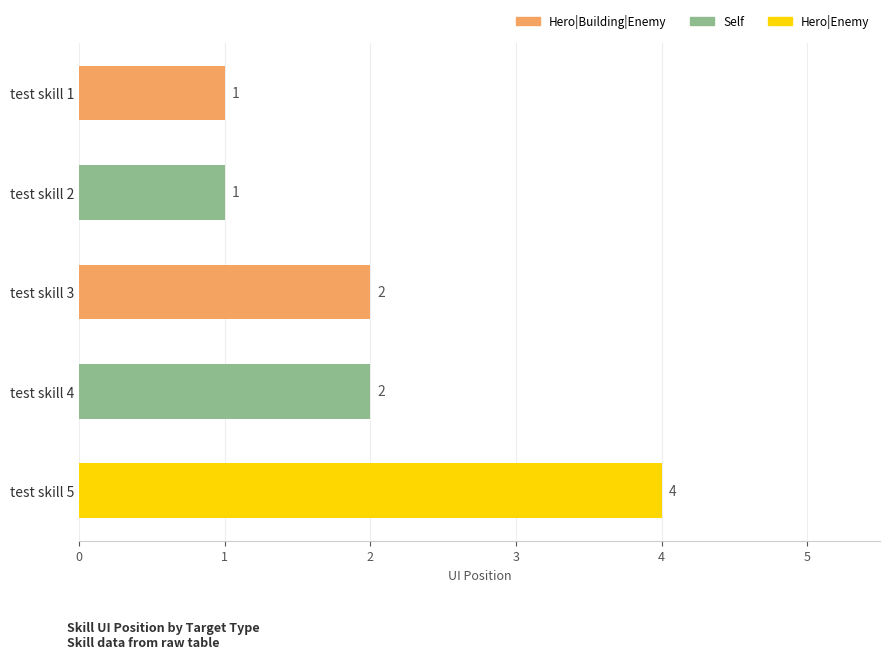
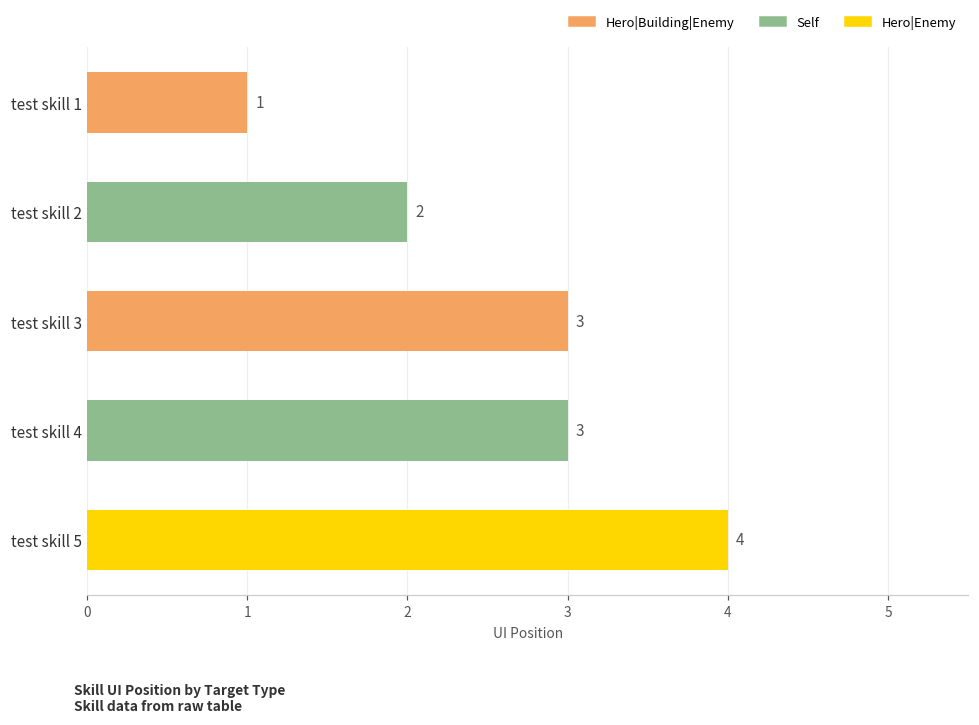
test skill 2: 1 -> 2
test skill 3: 2 -> 3
test skill 4: 2 -> 3
